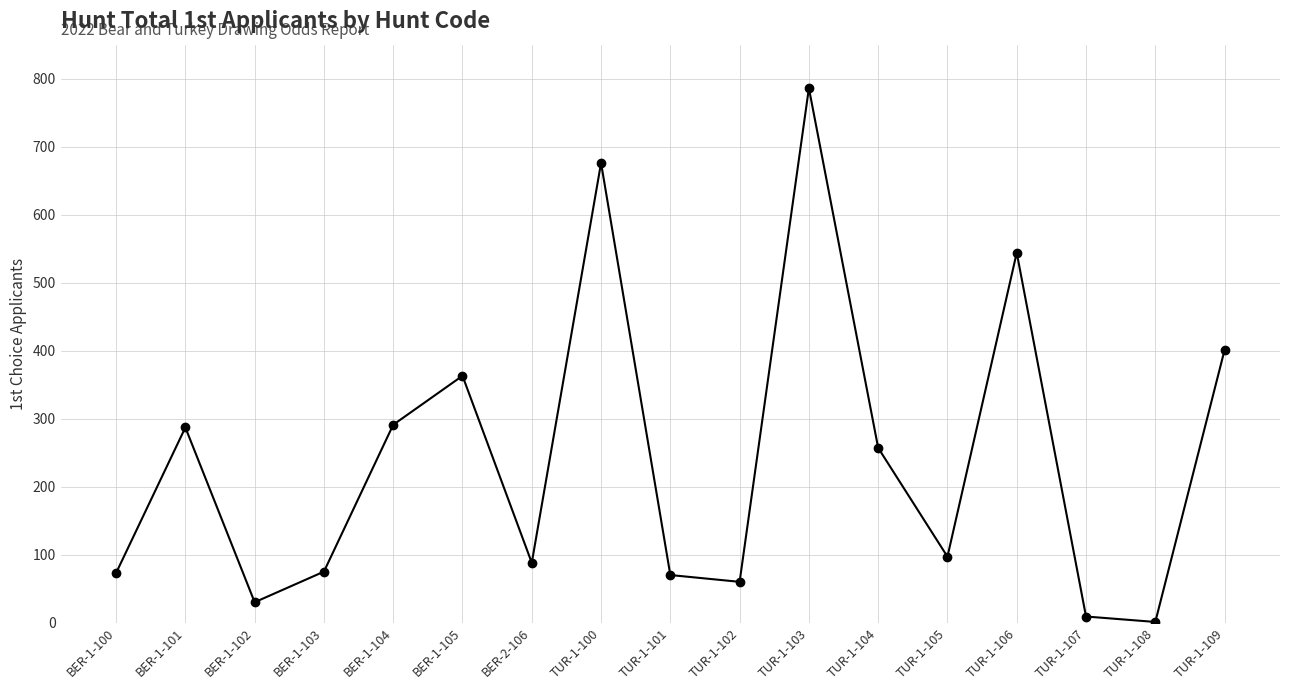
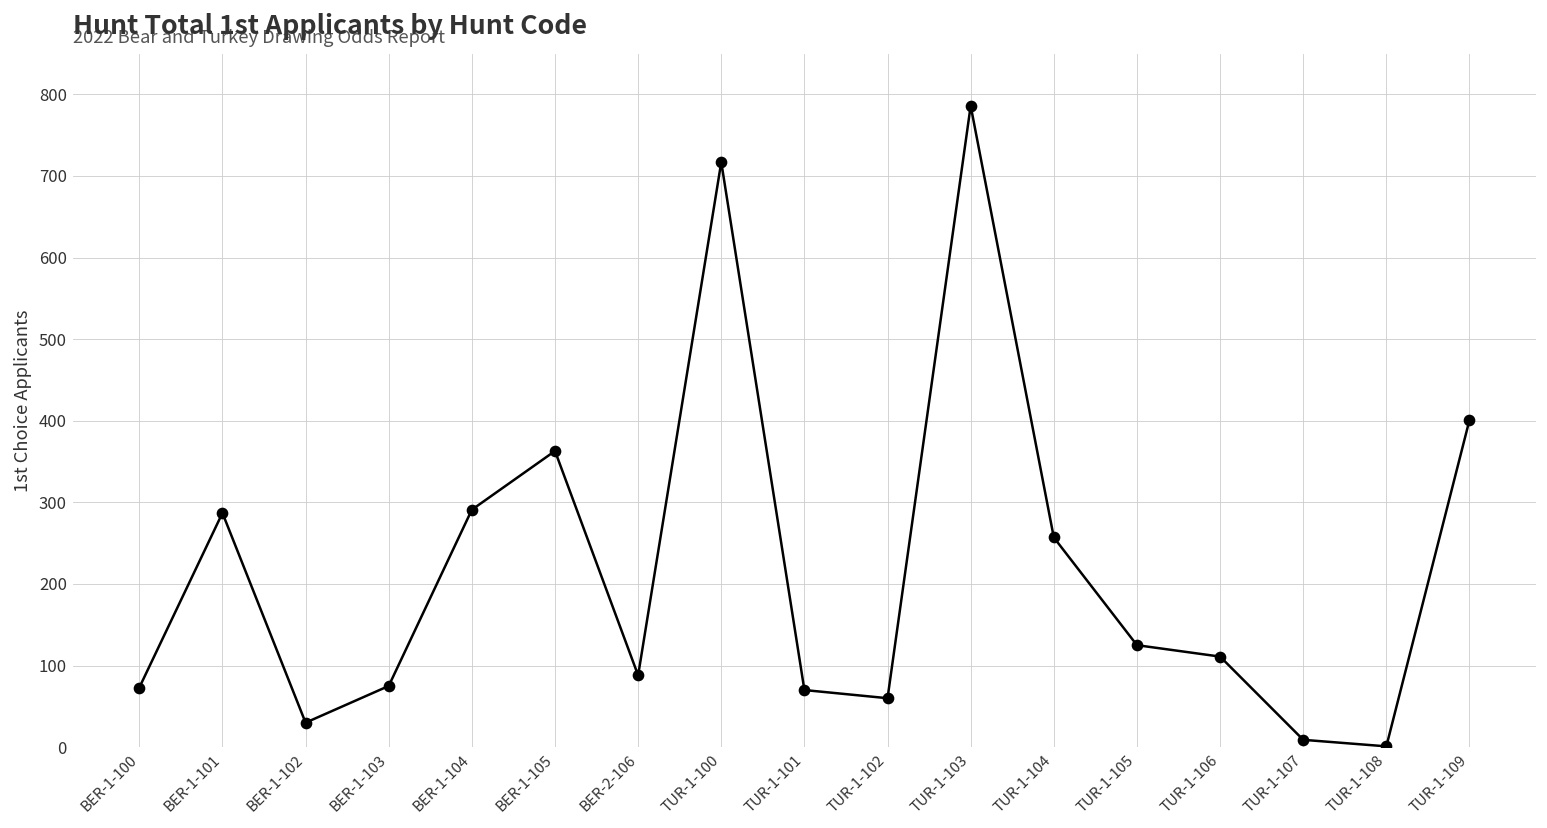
TUR-1-100: 680 -> 720
TUR-1-105: 100 -> 130
TUR-1-106: 540 -> 110
